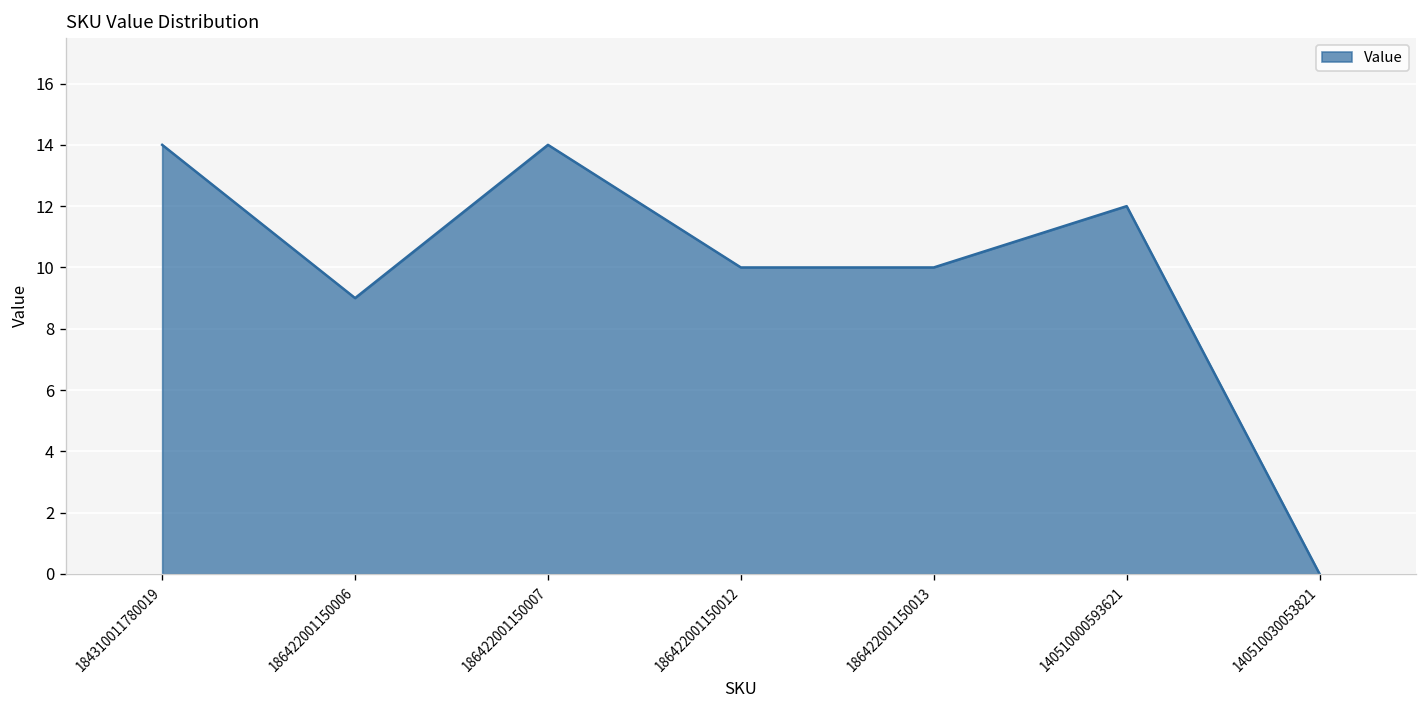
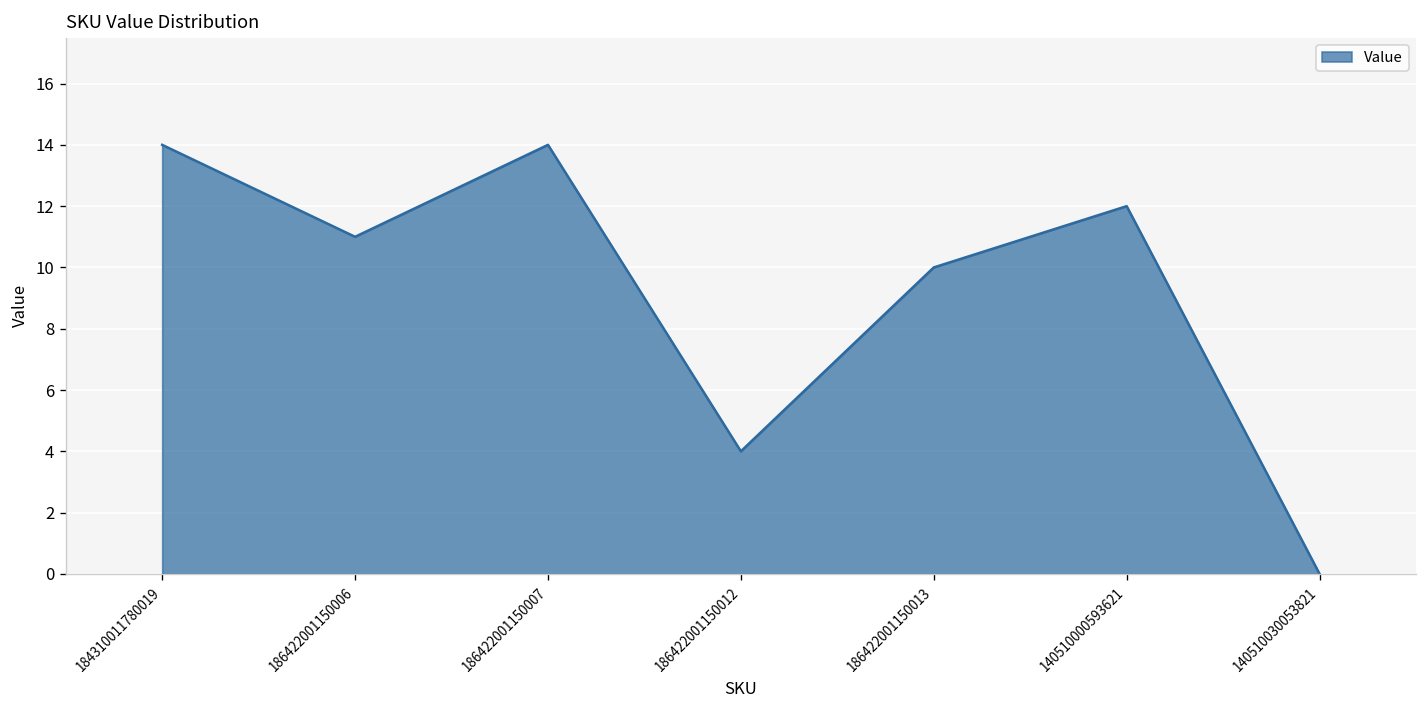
186422001150006: 9 -> 11
186422001150012: 10 -> 4
